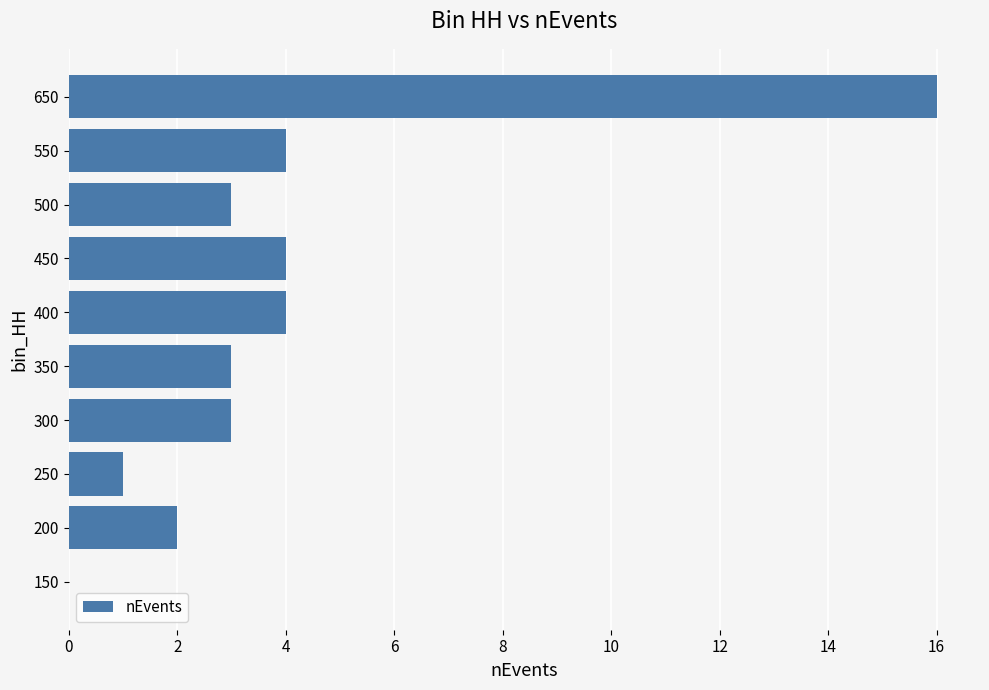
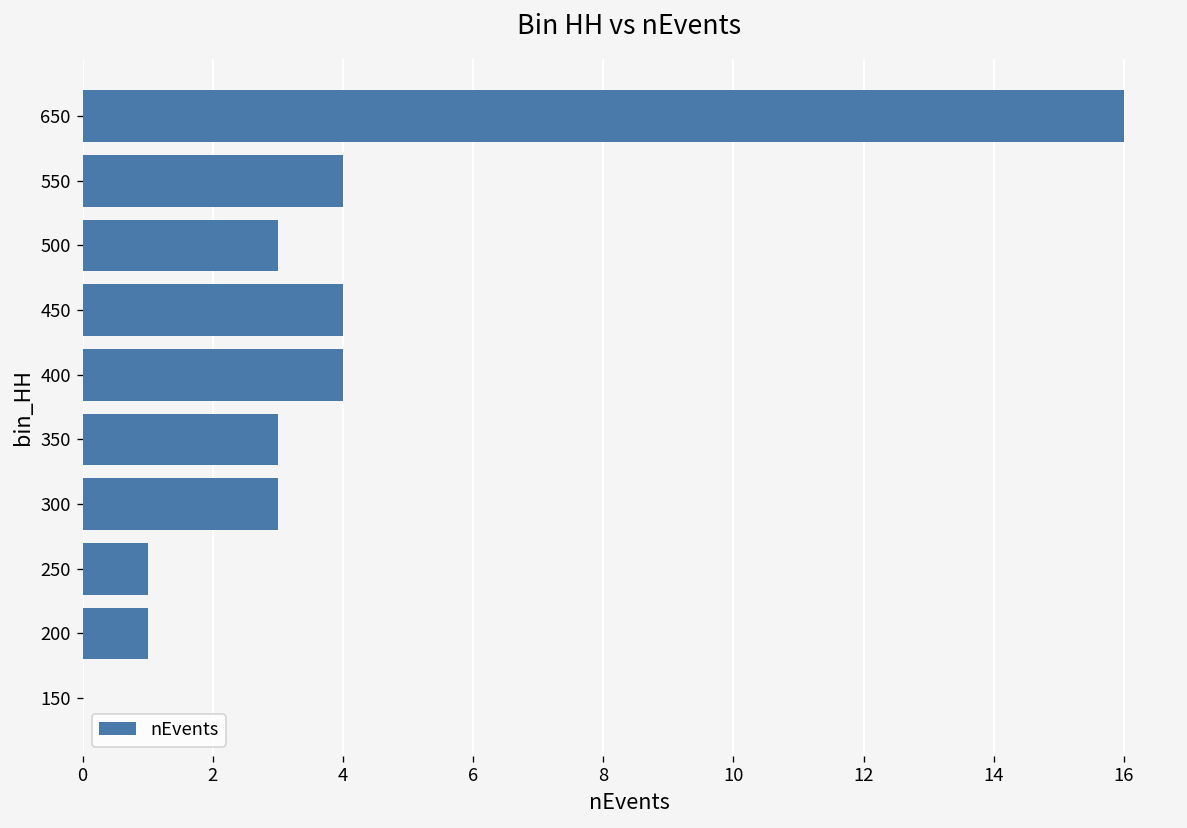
200: 2 -> 1
